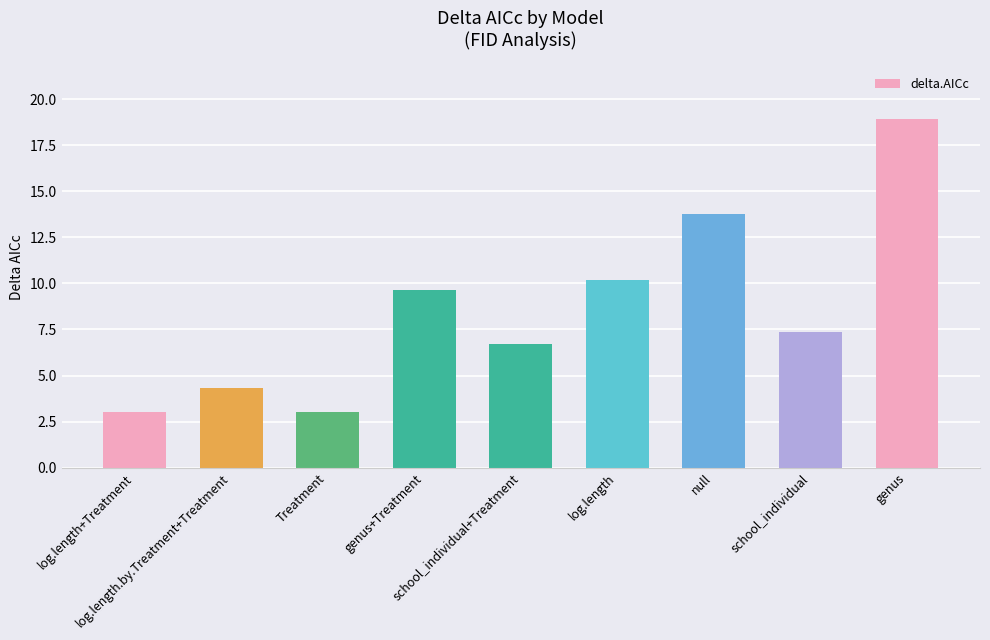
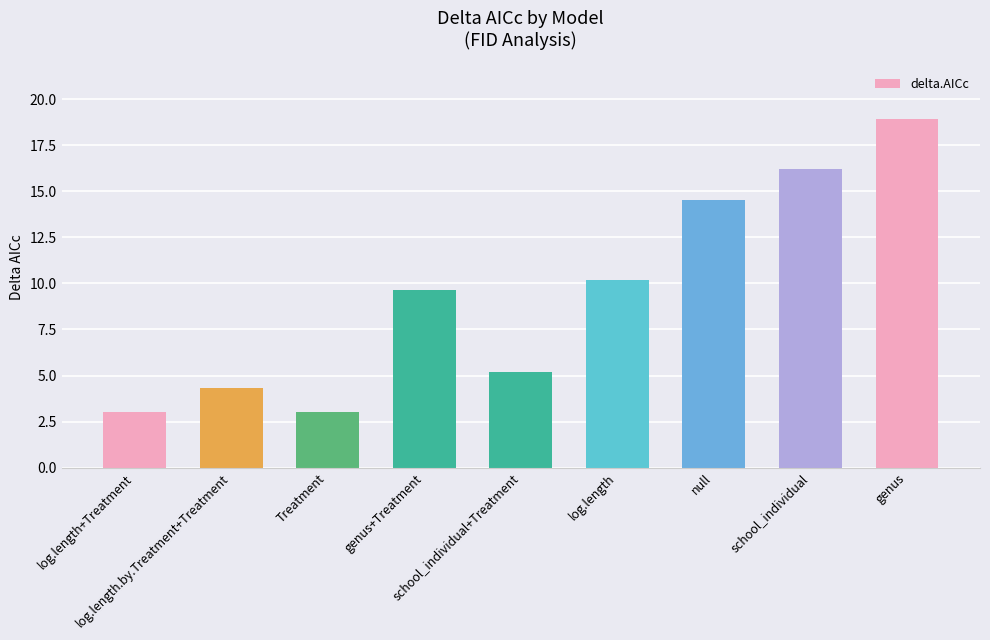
school_individual+Treatment: 6.7 -> 5.2
null: 13.8 -> 14.5
school_individual: 7.3 -> 16.2
